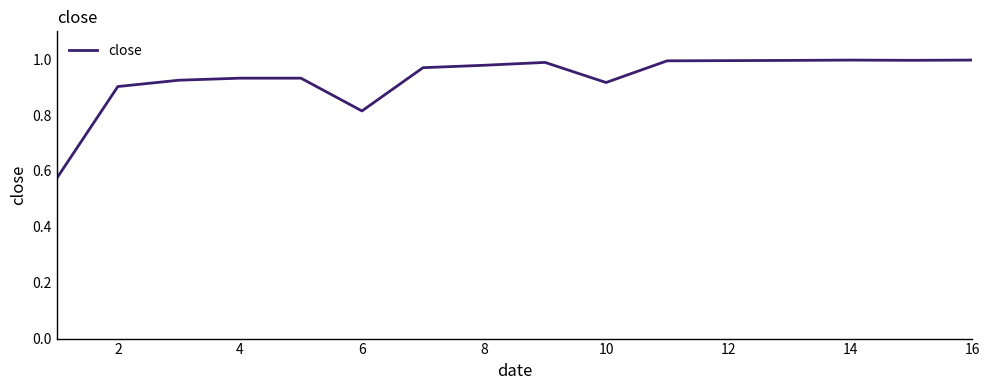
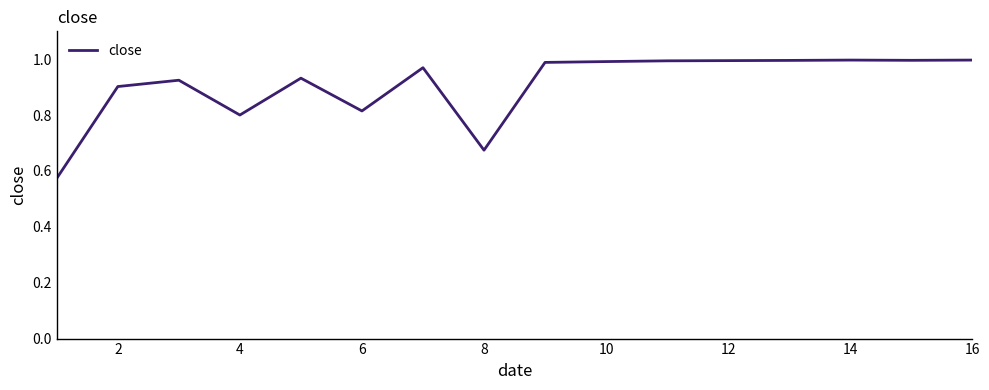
4: 0.93 -> 0.80
8: 0.98 -> 0.67
10: 0.92 -> 0.99
